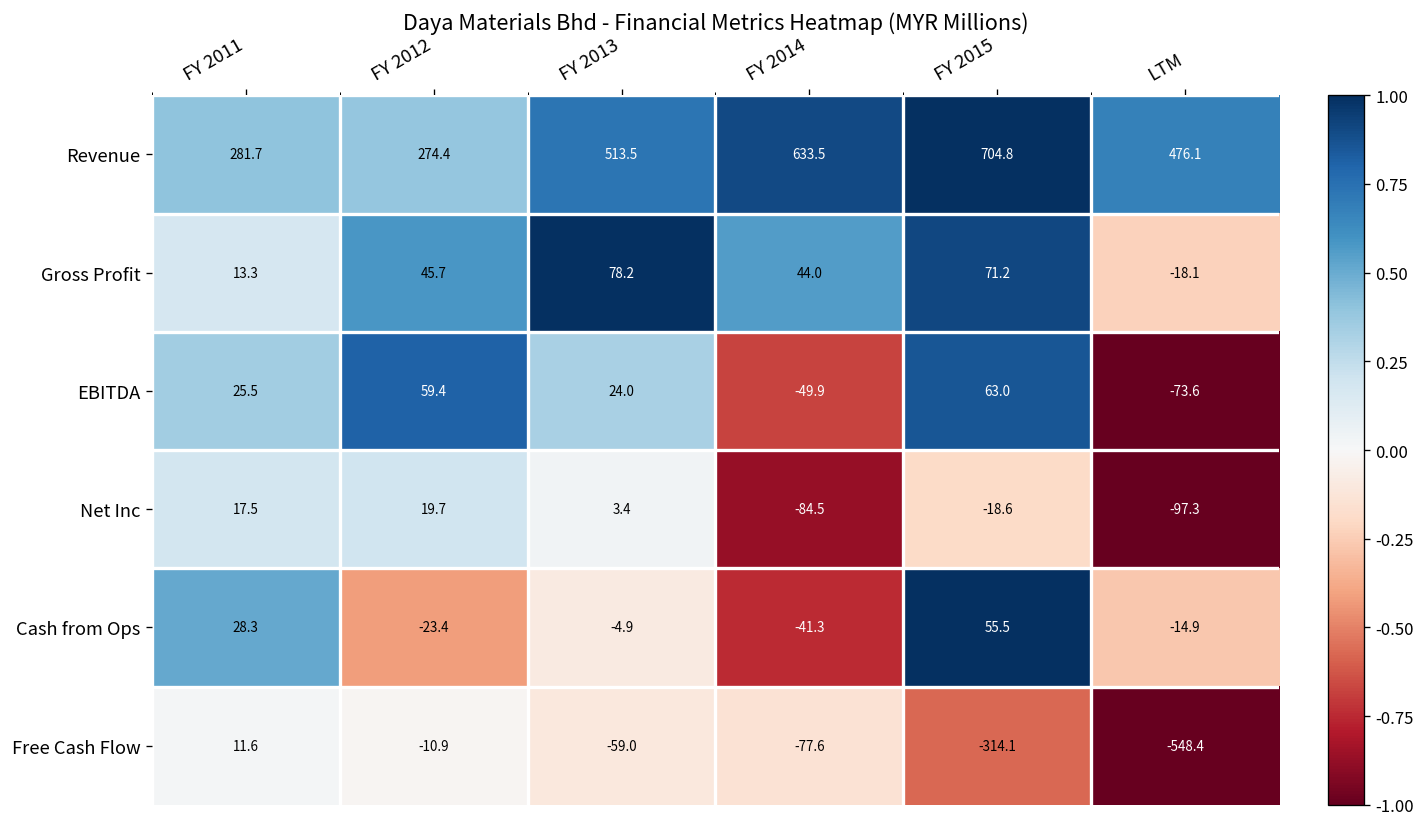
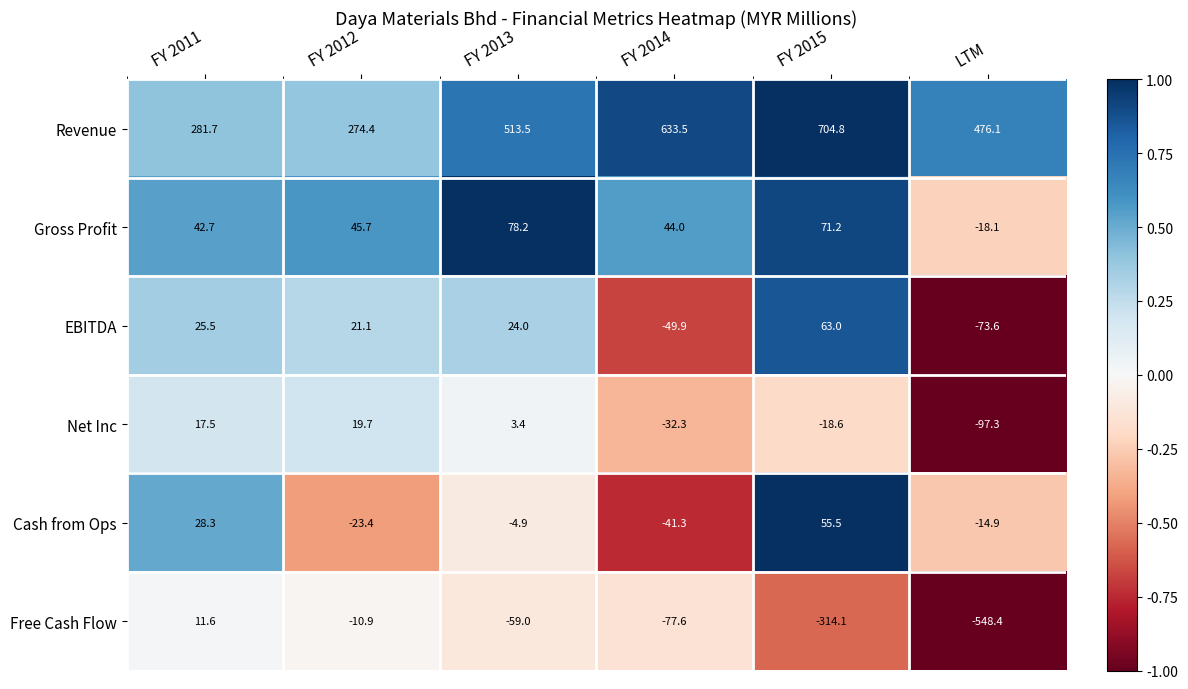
Gross Profit, FY 2011: 13.3 -> 42.7
EBITDA, FY 2012: 59.4 -> 21.1
Net Inc, FY 2014: -84.5 -> -32.3
